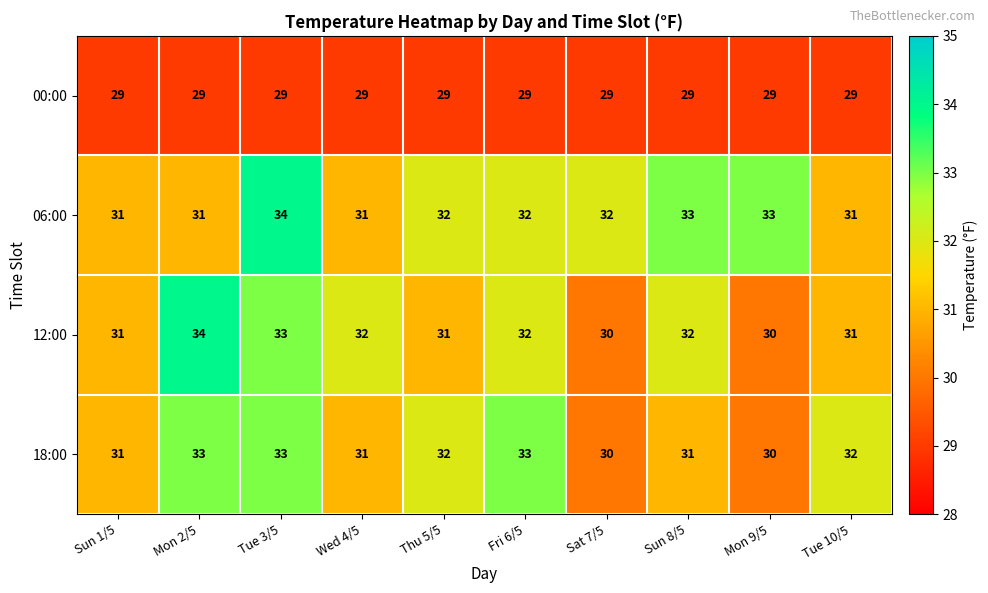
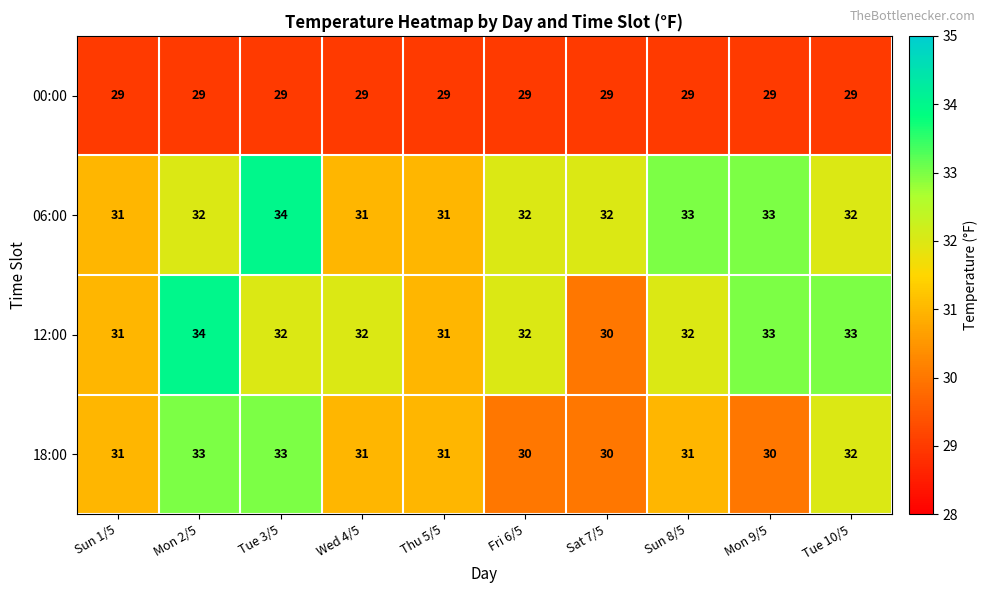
06:00, Mon 2/5: 31 -> 32
06:00, Thu 5/5: 32 -> 31
06:00, Tue 10/5: 31 -> 32
12:00, Tue 3/5: 33 -> 32
12:00, Mon 9/5: 30 -> 33
12:00, Tue 10/5: 31 -> 33
18:00, Thu 5/5: 32 -> 31
18:00, Fri 6/5: 33 -> 30
